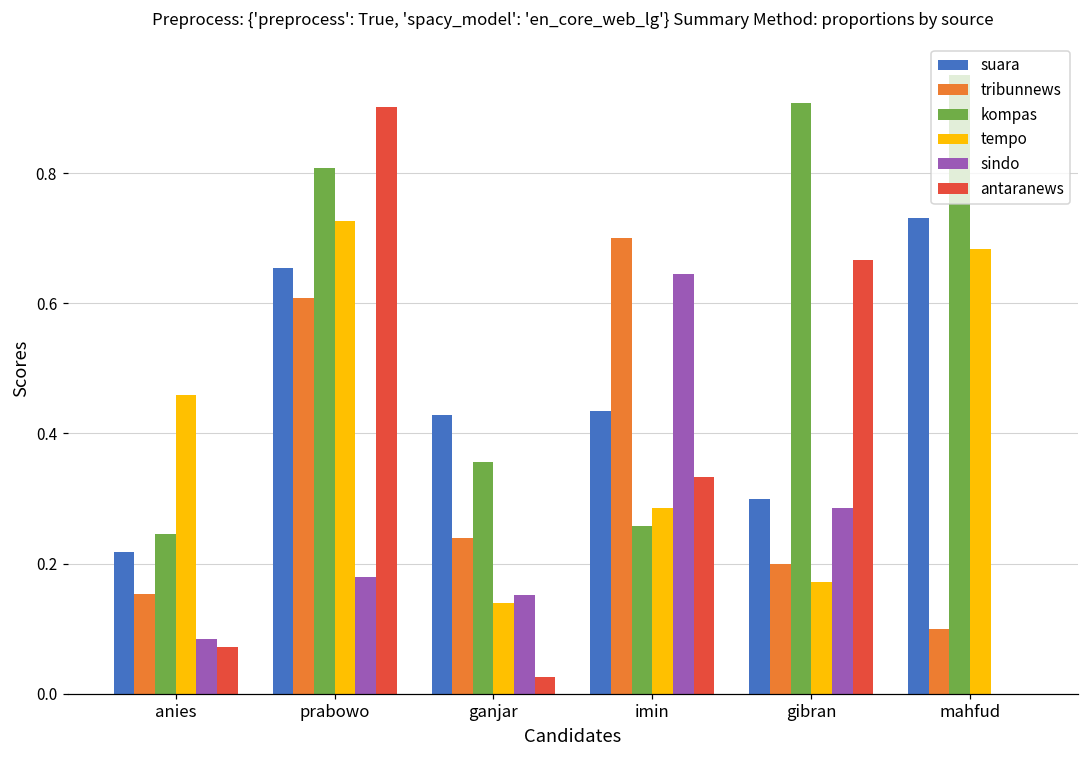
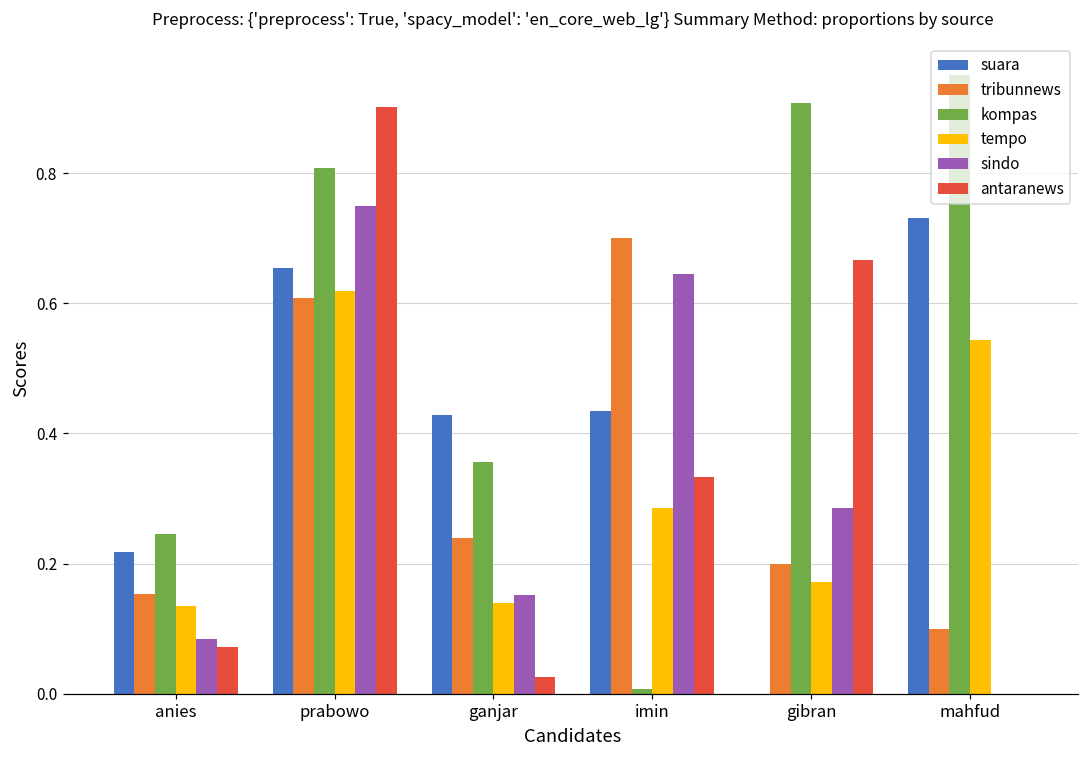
tempo, anies: 0.46 -> 0.13
tempo, prabowo: 0.73 -> 0.62
sindo, prabowo: 0.18 -> 0.75
kompas, imin: 0.26 -> 0.01
suara, gibran: 0.3 -> 0.0
tempo, mahfud: 0.68 -> 0.54
